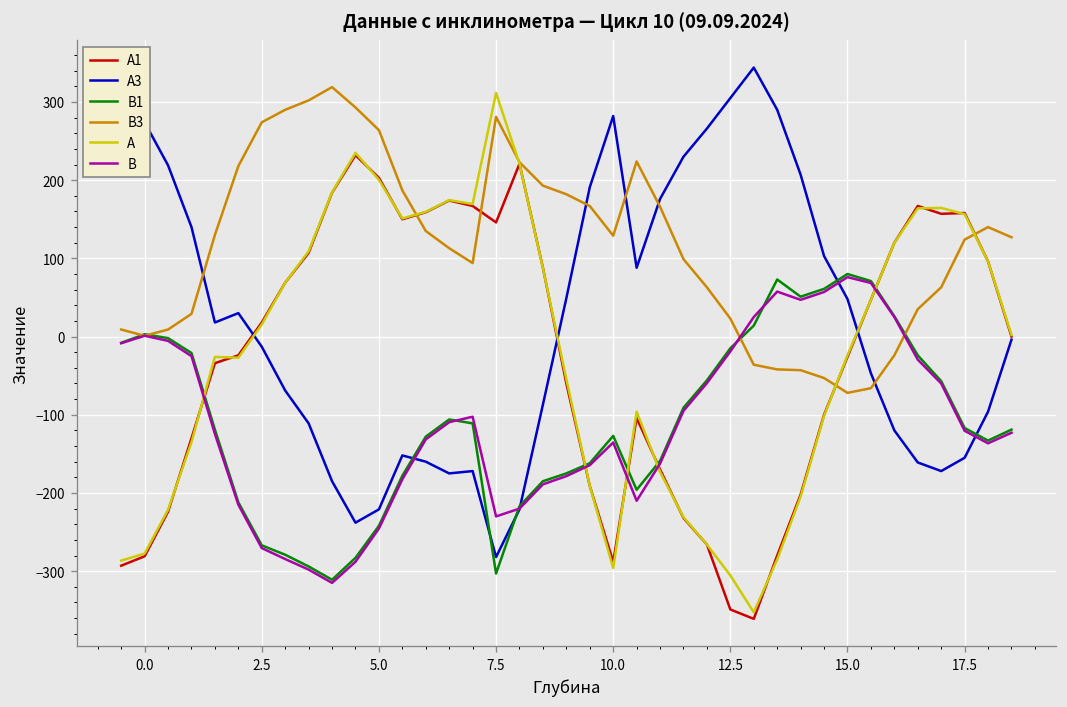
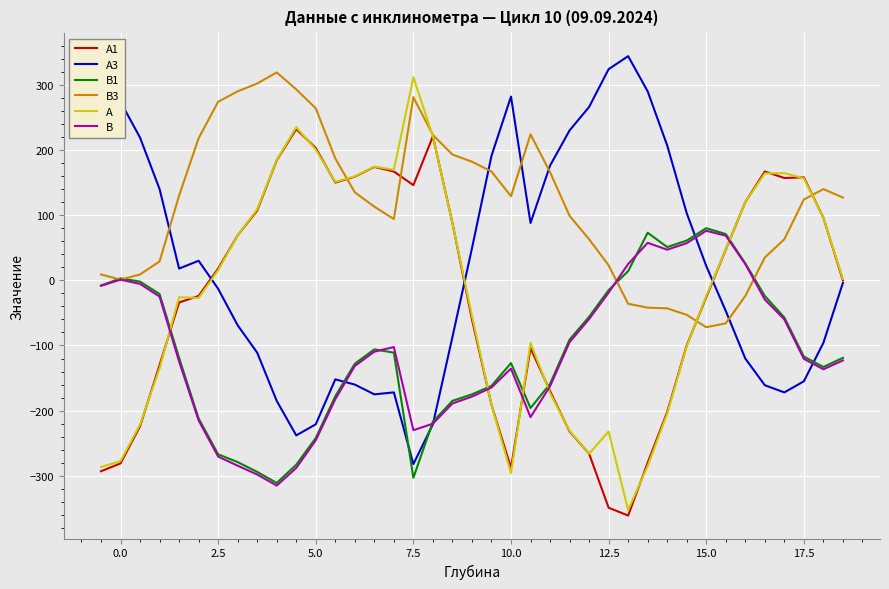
A3, 12.5: 310 -> 320
A, 12.5: -310 -> -230
A3, 15.0: 50 -> 20
